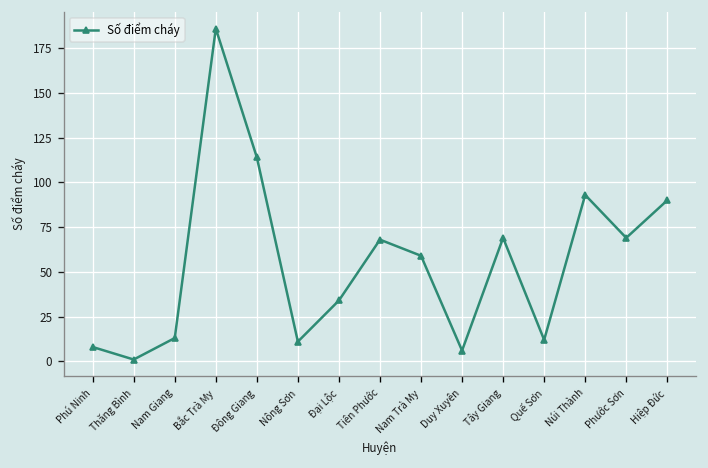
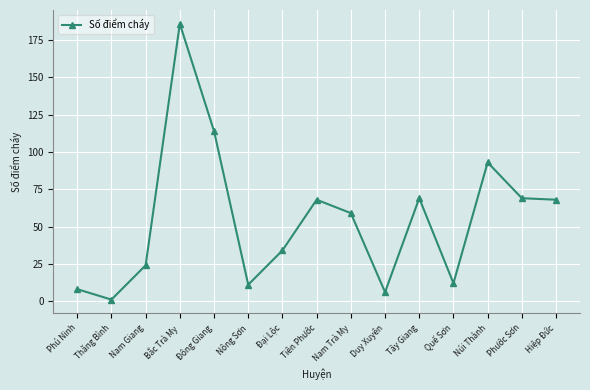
Nam Giang: 13 -> 24
Hiệp Đức: 90 -> 68
